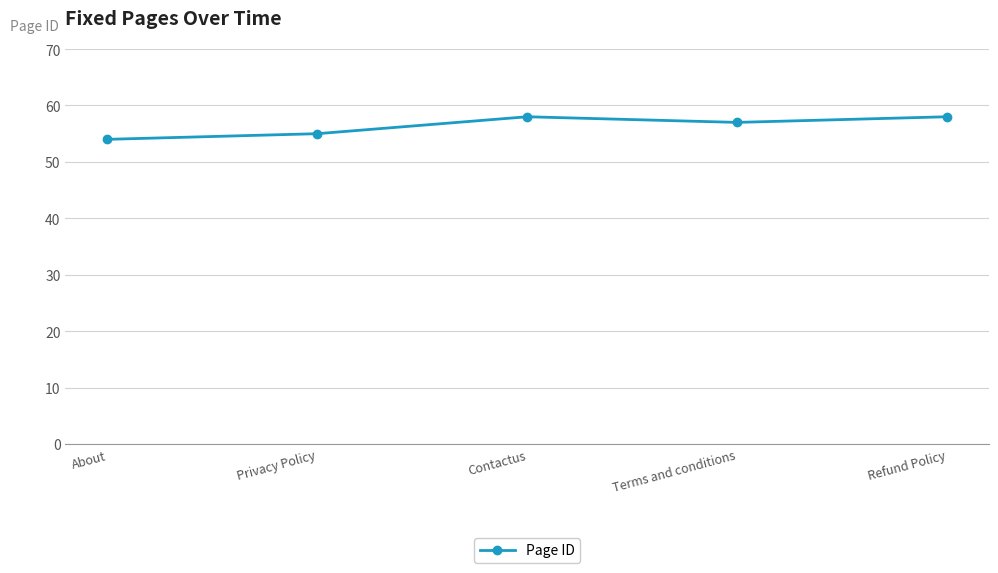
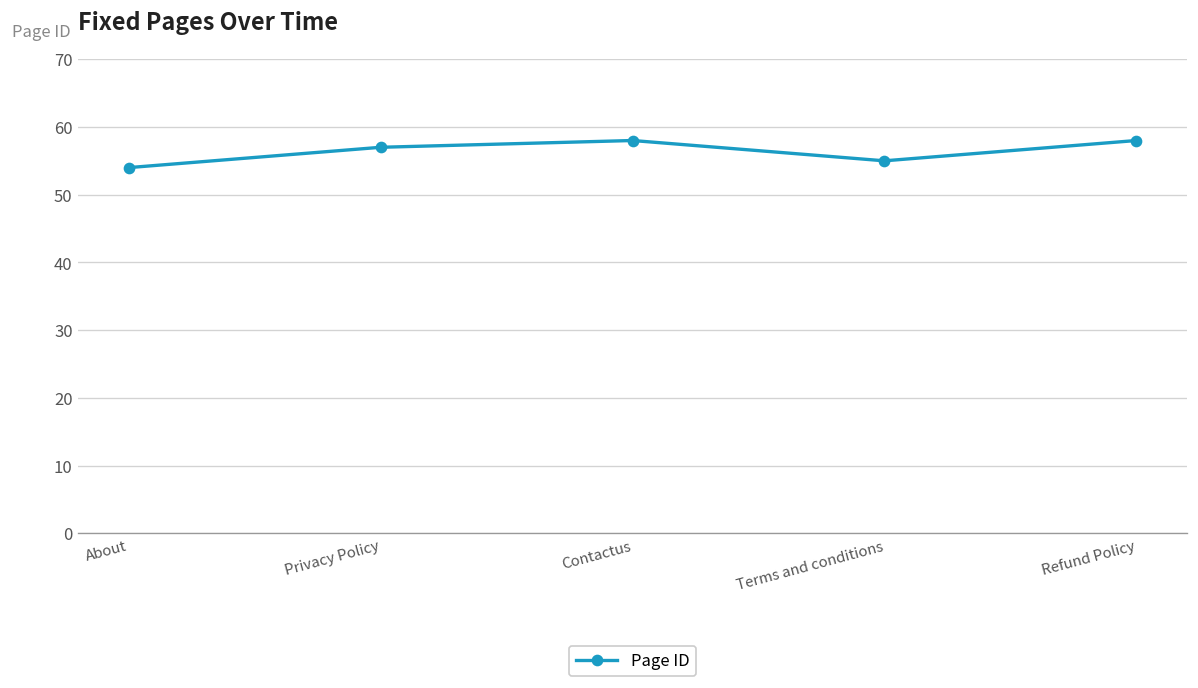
Privacy Policy: 55 -> 57
Terms and conditions: 57 -> 55
